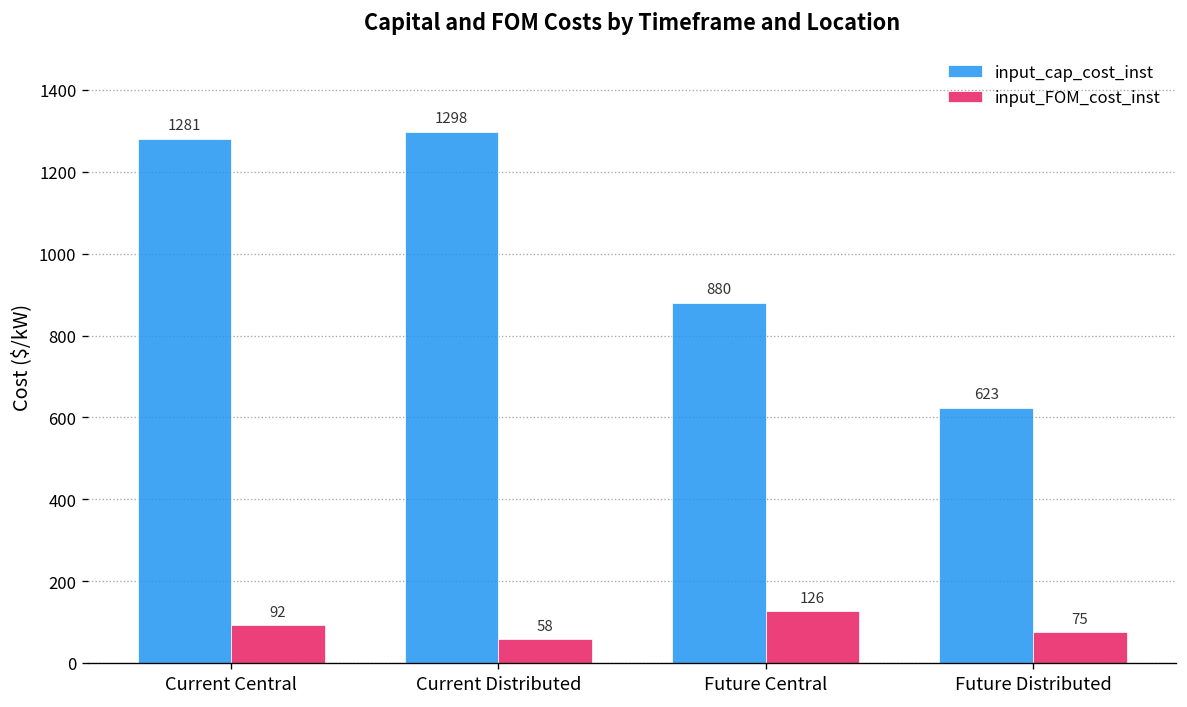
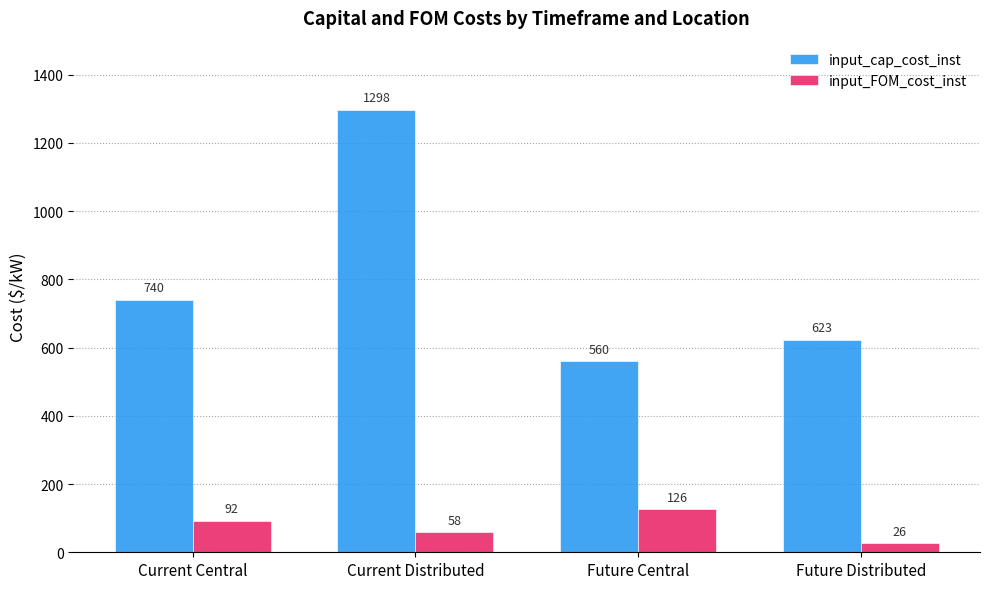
input_cap_cost_inst, Current Central: 1281 -> 740
input_cap_cost_inst, Future Central: 880 -> 560
input_FOM_cost_inst, Future Distributed: 75 -> 26
